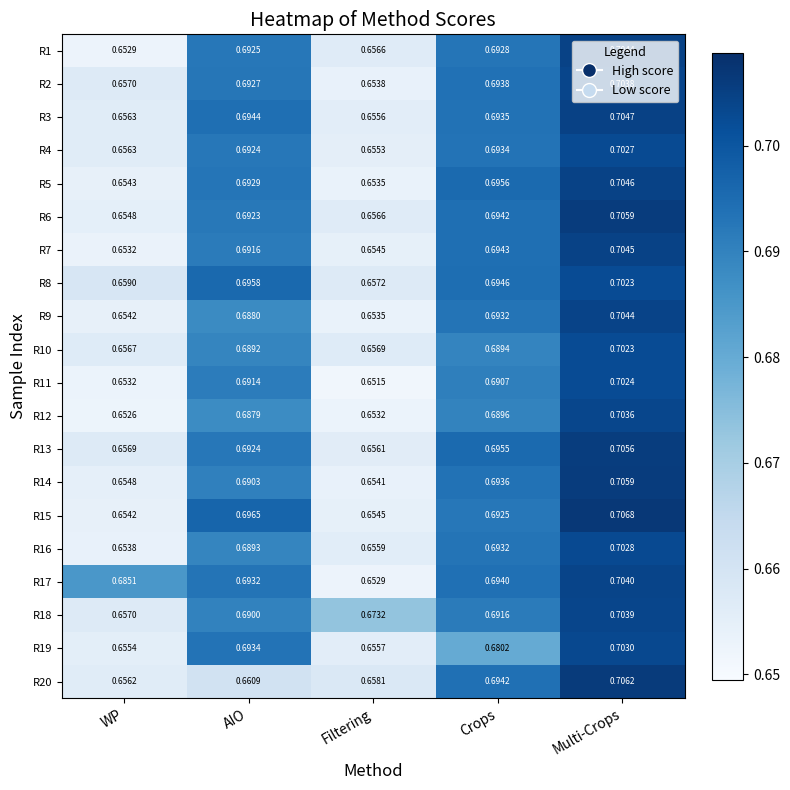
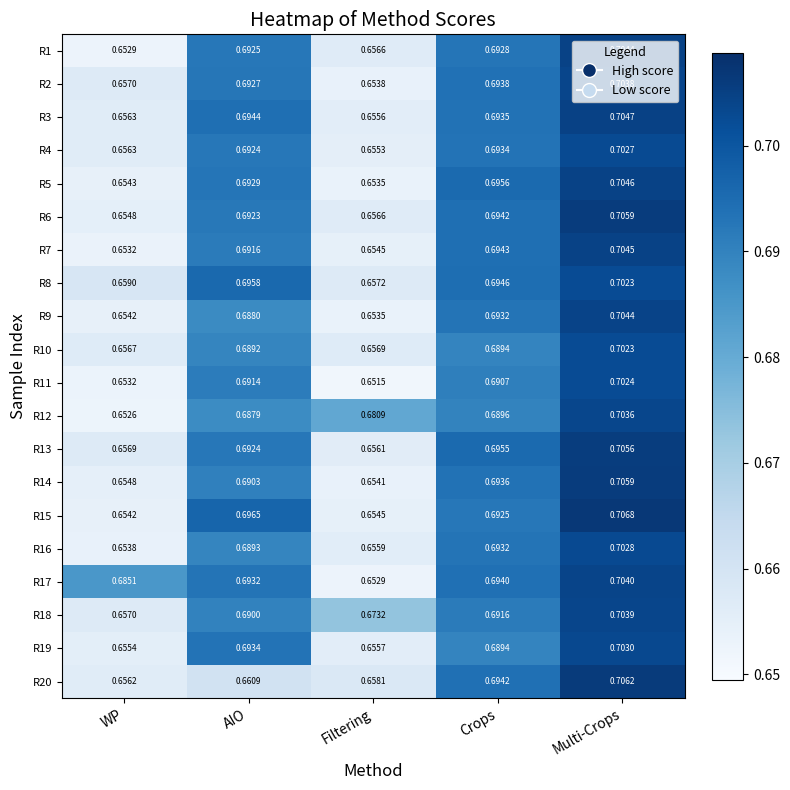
R12, Filtering: 0.6532 -> 0.6809
R19, Crops: 0.6802 -> 0.6894
